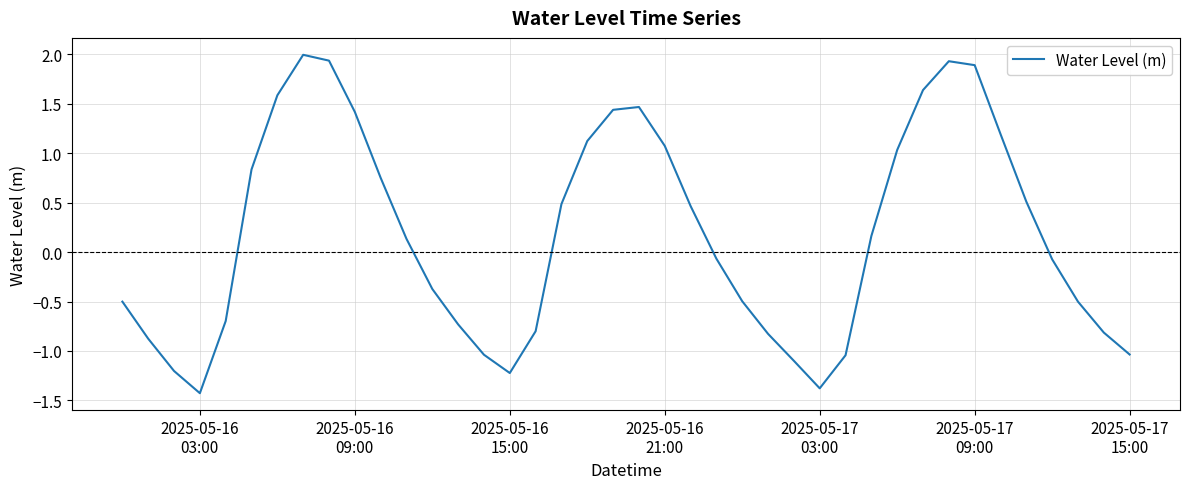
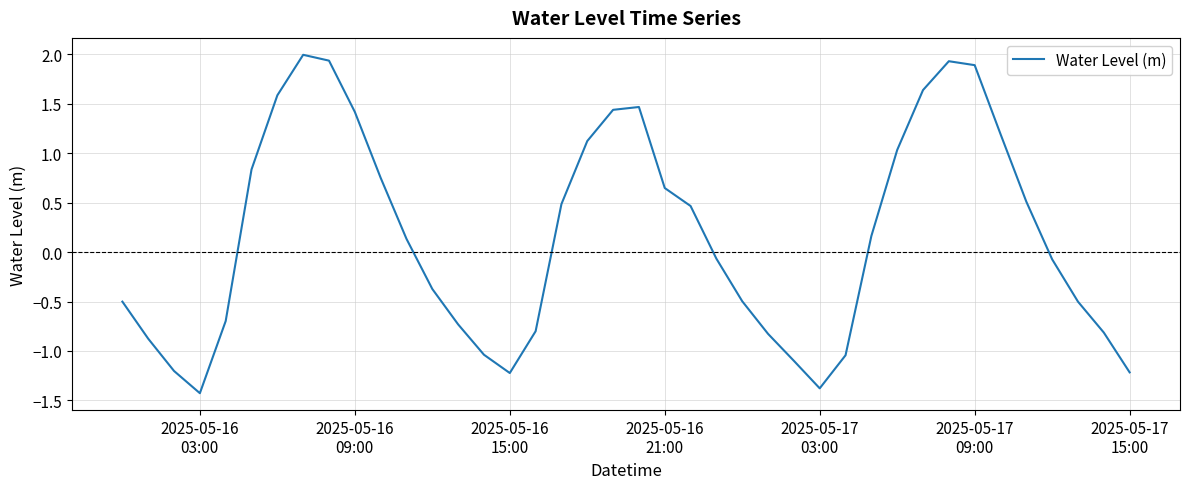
2025-05-16 21:00: 1.1 -> 0.6
2025-05-17 15:00: -1.0 -> -1.2
